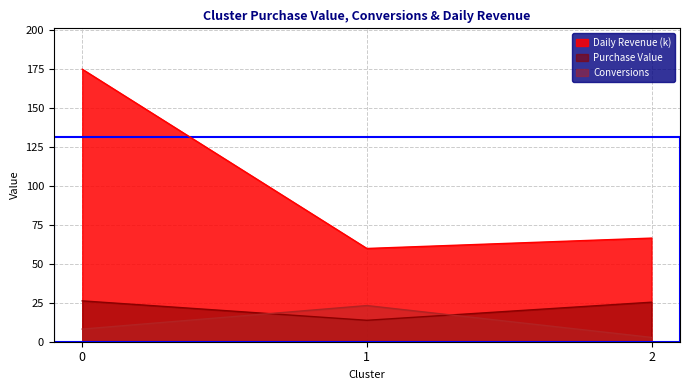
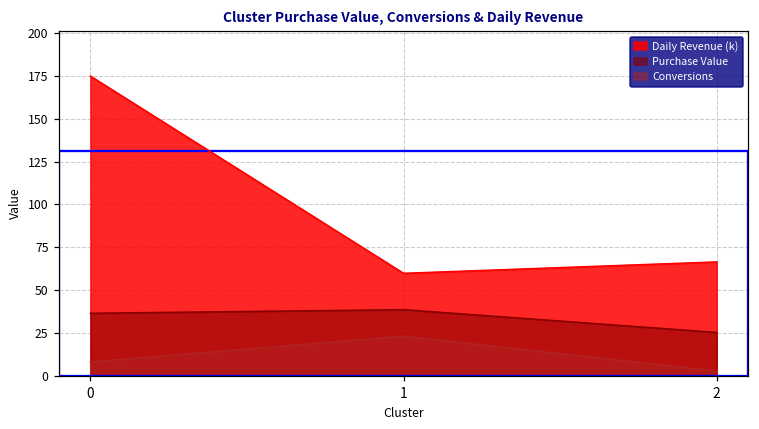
Purchase Value, 0: 26 -> 37
Purchase Value, 1: 14 -> 39
